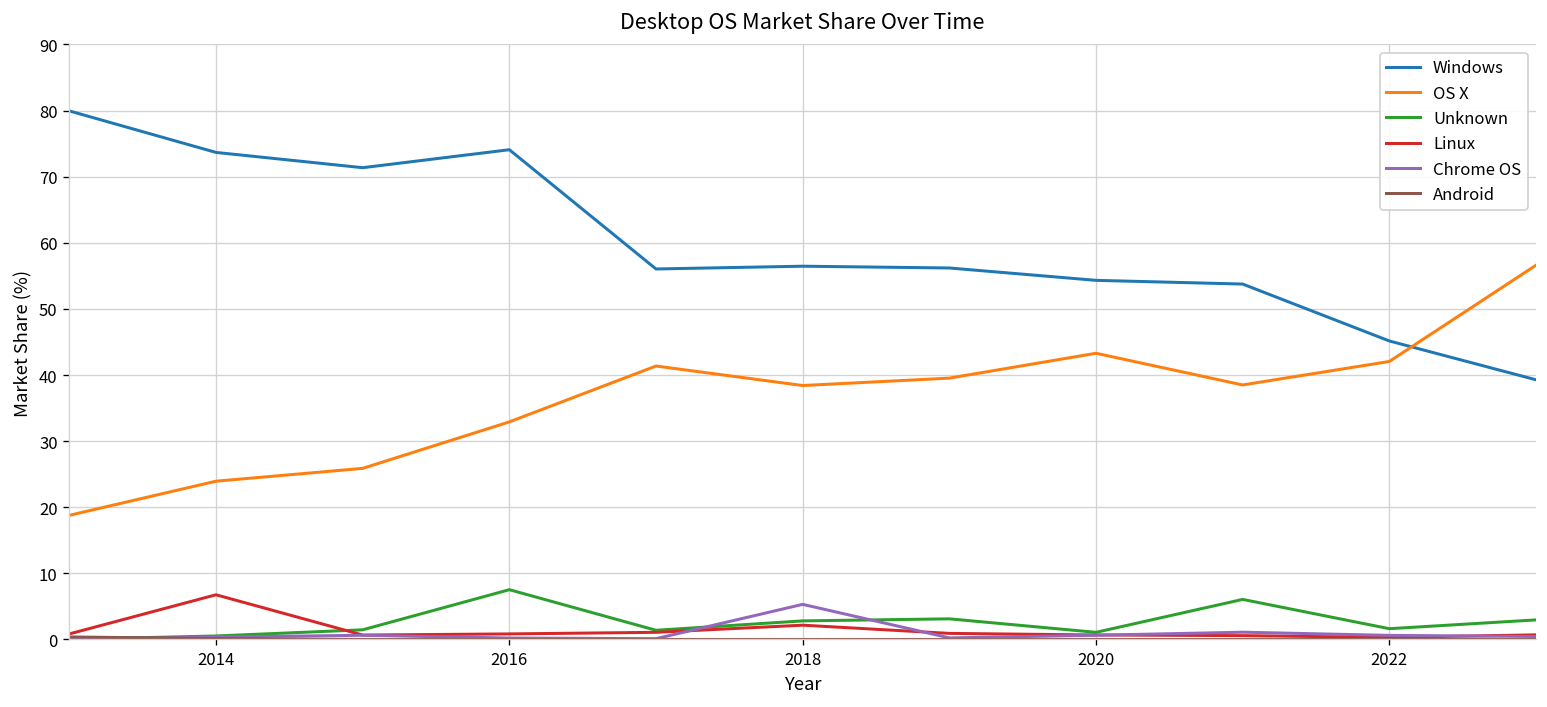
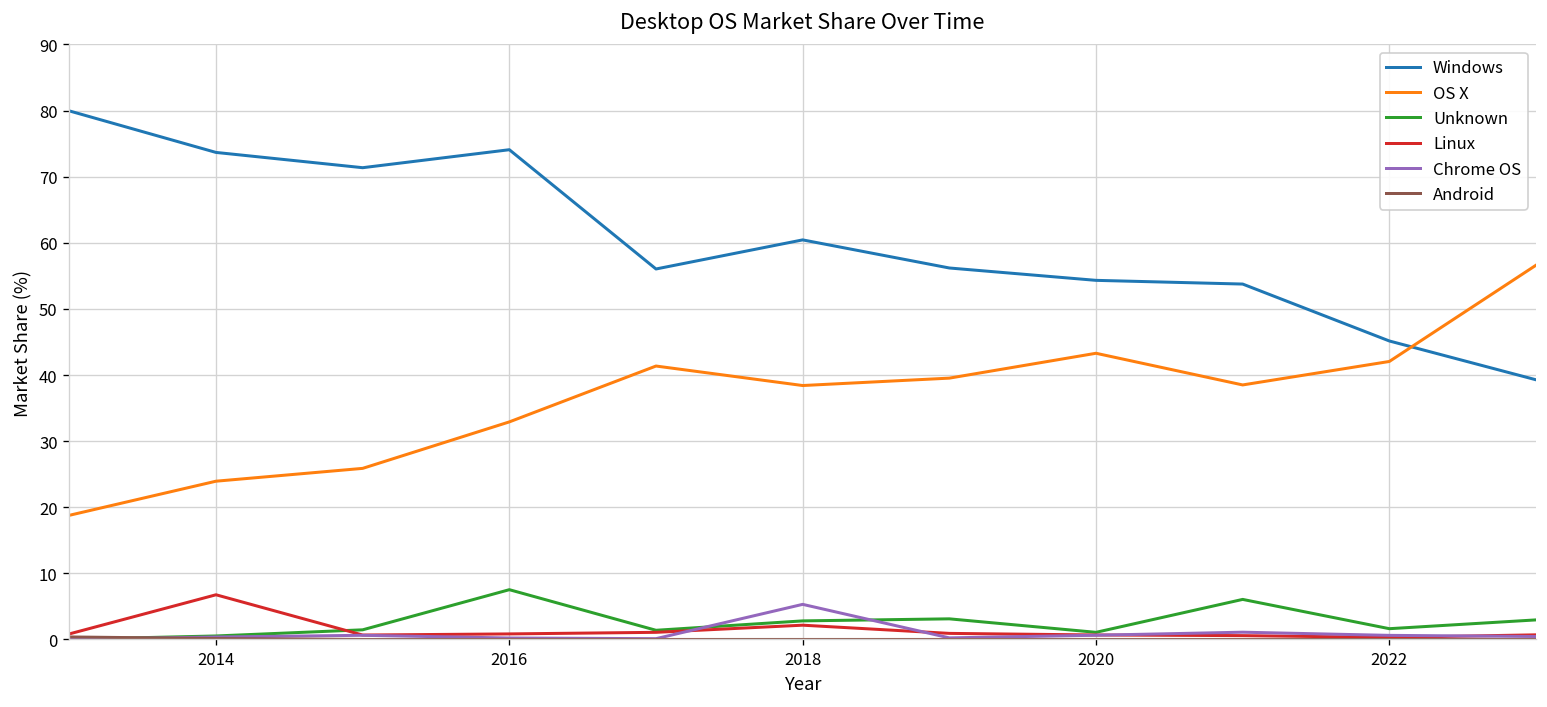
Windows, 2018: 56 -> 60
